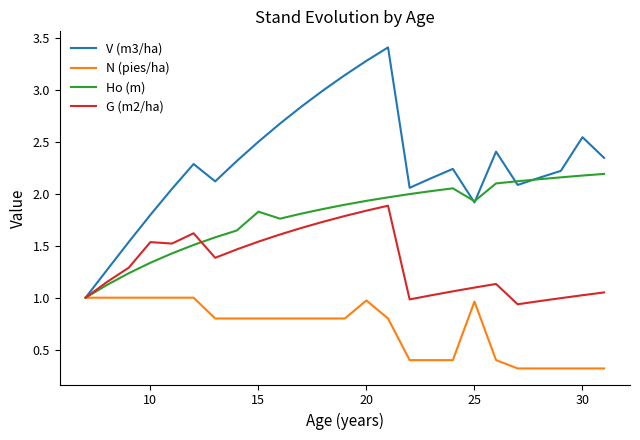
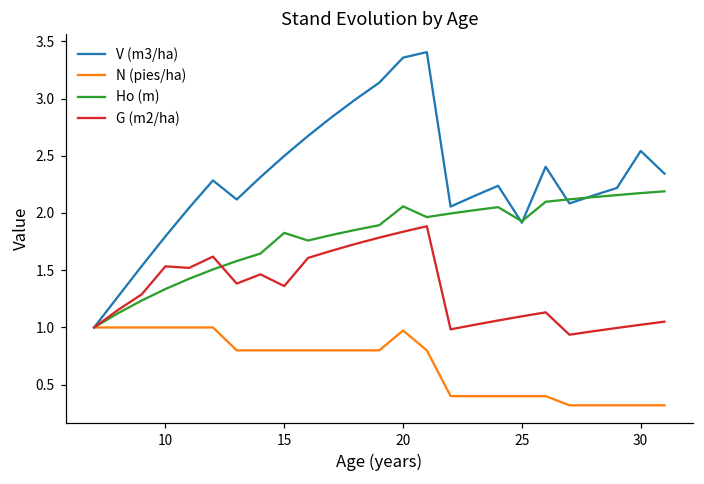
G (m2/ha), 15: 1.54 -> 1.36
V (m3/ha), 20: 3.28 -> 3.36
Ho (m), 20: 1.93 -> 2.06
N (pies/ha), 25: 0.96 -> 0.40
